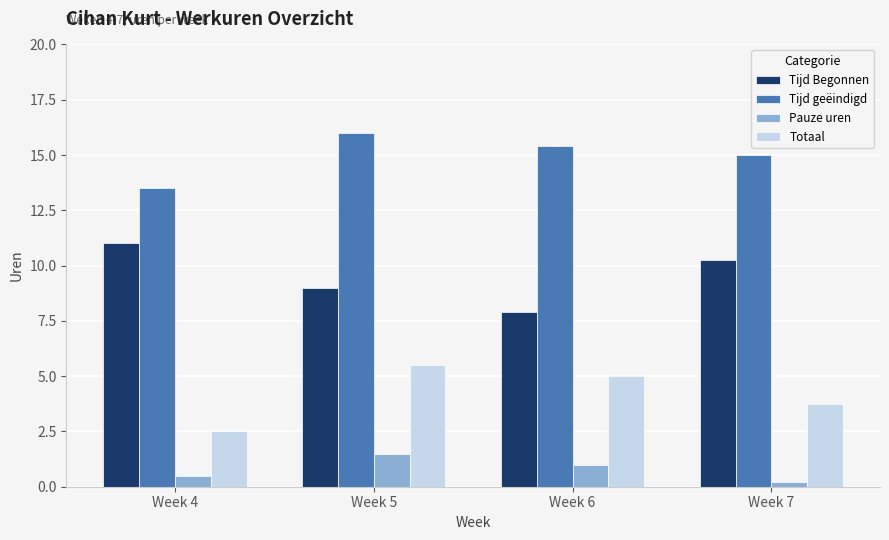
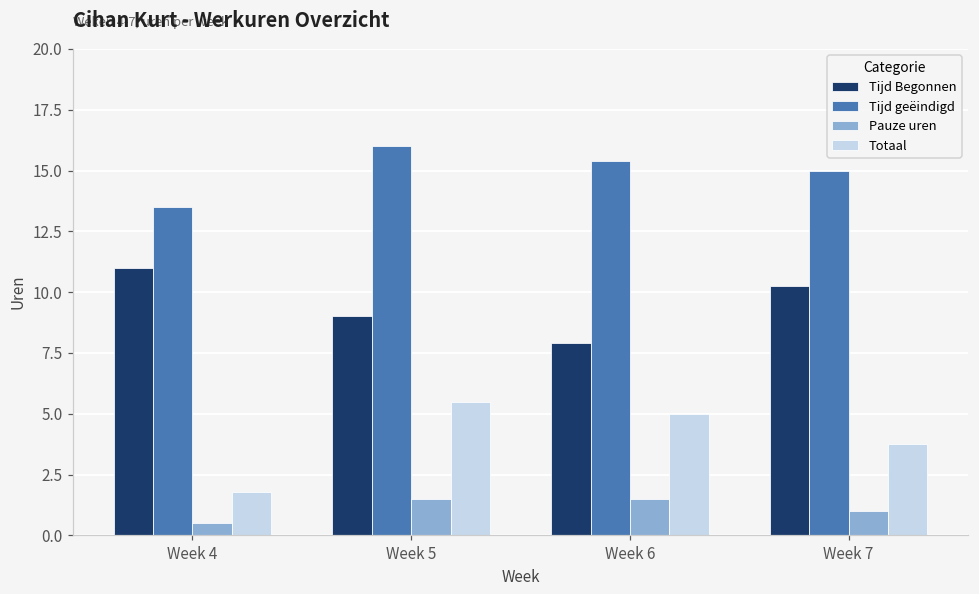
Totaal, Week 4: 2.5 -> 1.8
Pauze uren, Week 6: 1.0 -> 1.5
Pauze uren, Week 7: 0.2 -> 1.0
